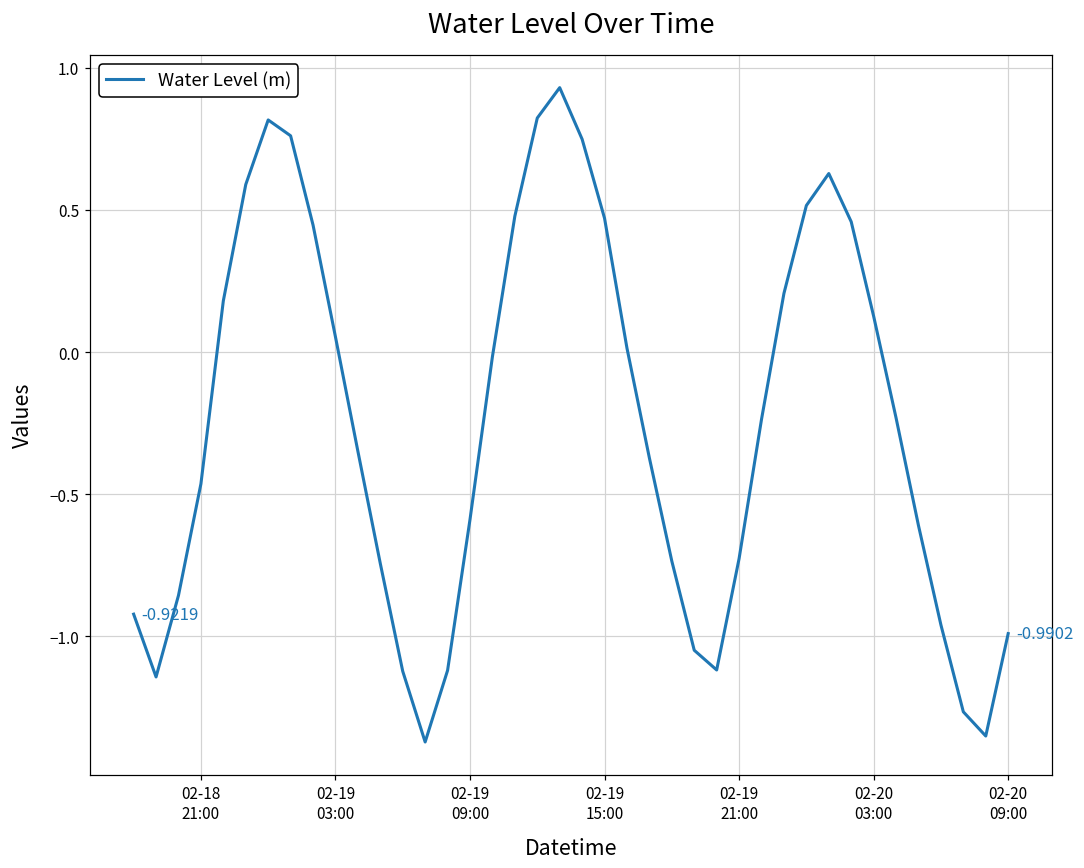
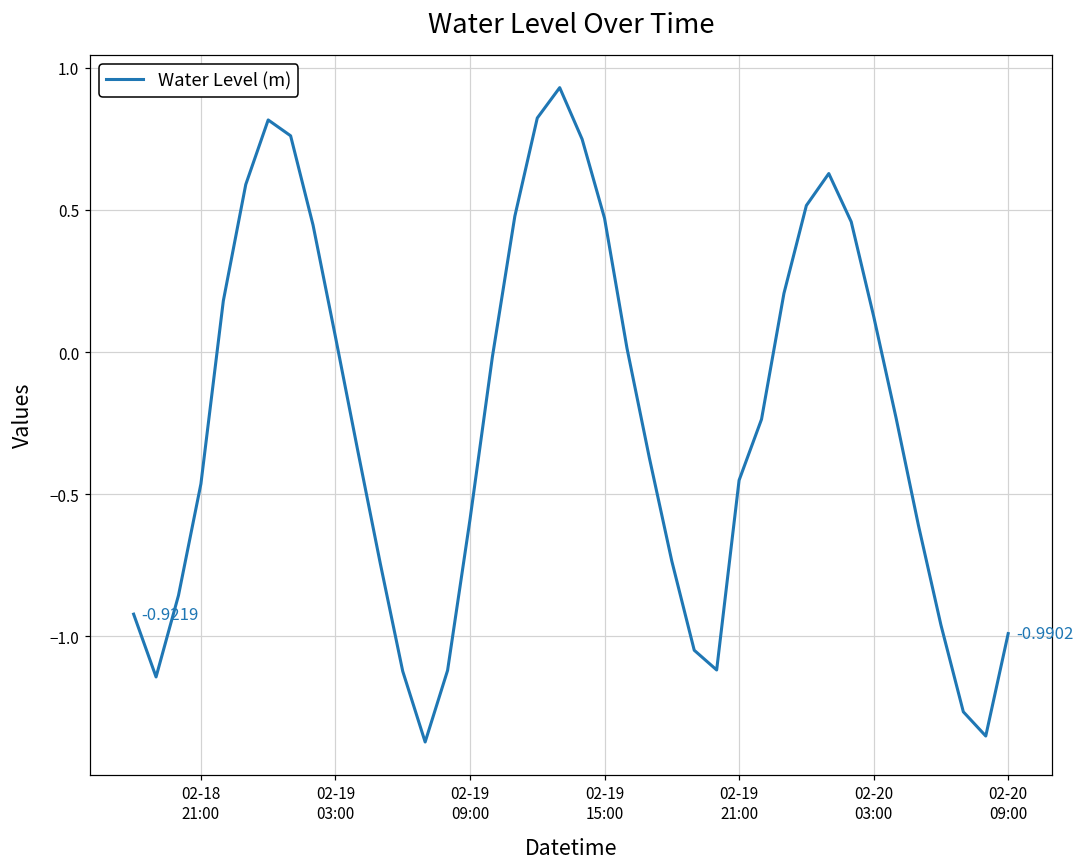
02-19 21:00: -0.73 -> -0.45
